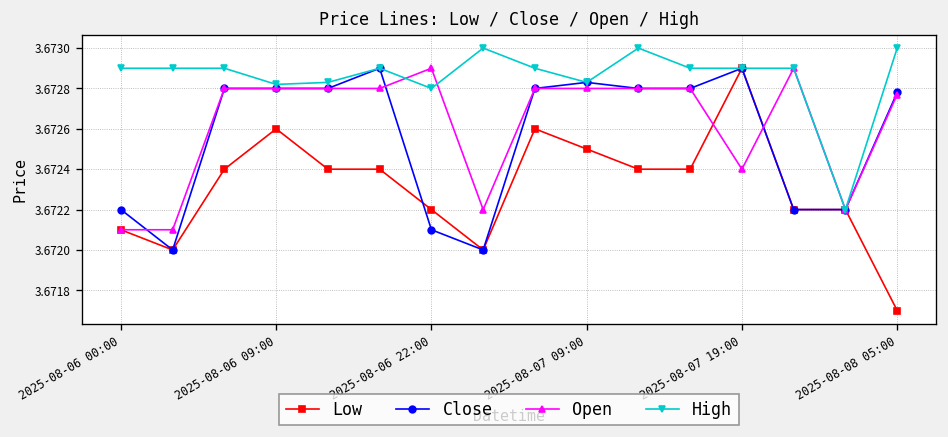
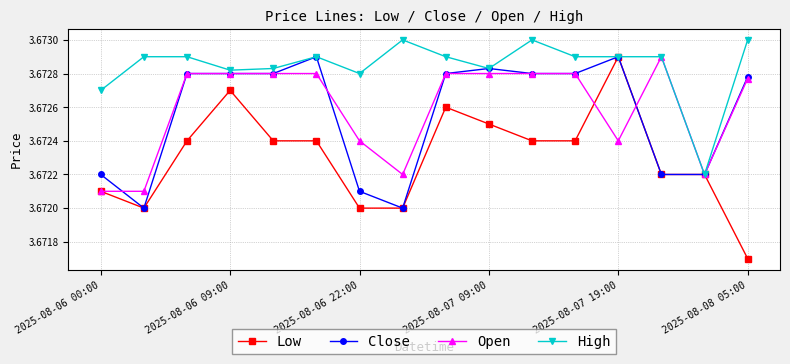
High, 2025-08-06 00:00: 3.6729 -> 3.6727
Low, 2025-08-06 09:00: 3.6726 -> 3.6727
Low, 2025-08-06 22:00: 3.6722 -> 3.6720
Open, 2025-08-06 22:00: 3.6729 -> 3.6724
